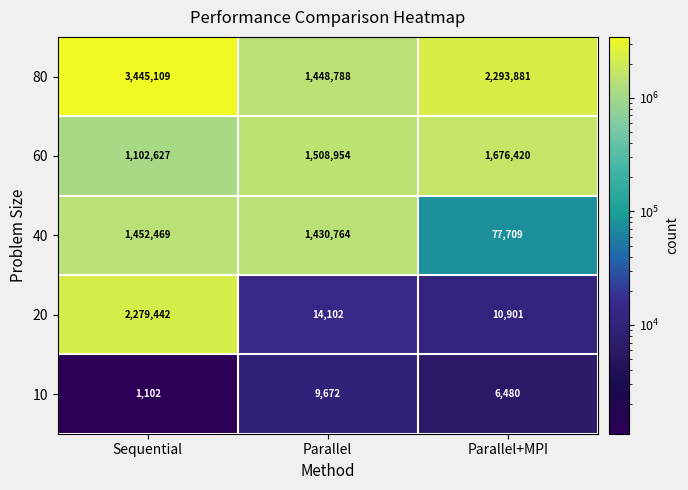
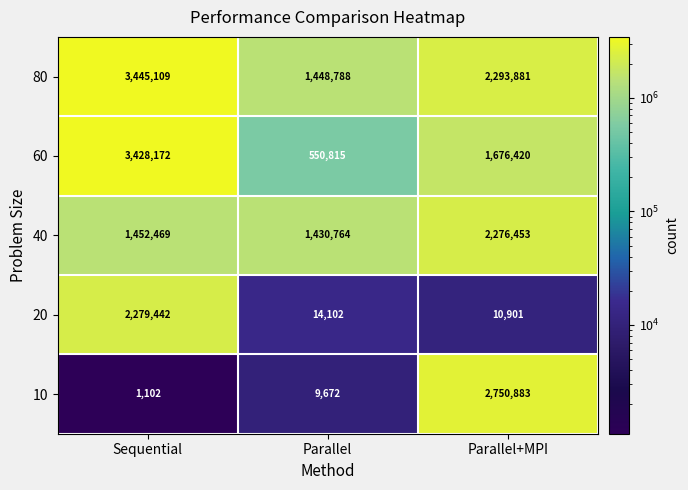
60, Sequential: 1,102,627 -> 3,428,172
60, Parallel: 1,508,954 -> 550,815
40, Parallel+MPI: 77,709 -> 2,276,453
10, Parallel+MPI: 6,480 -> 2,750,883
